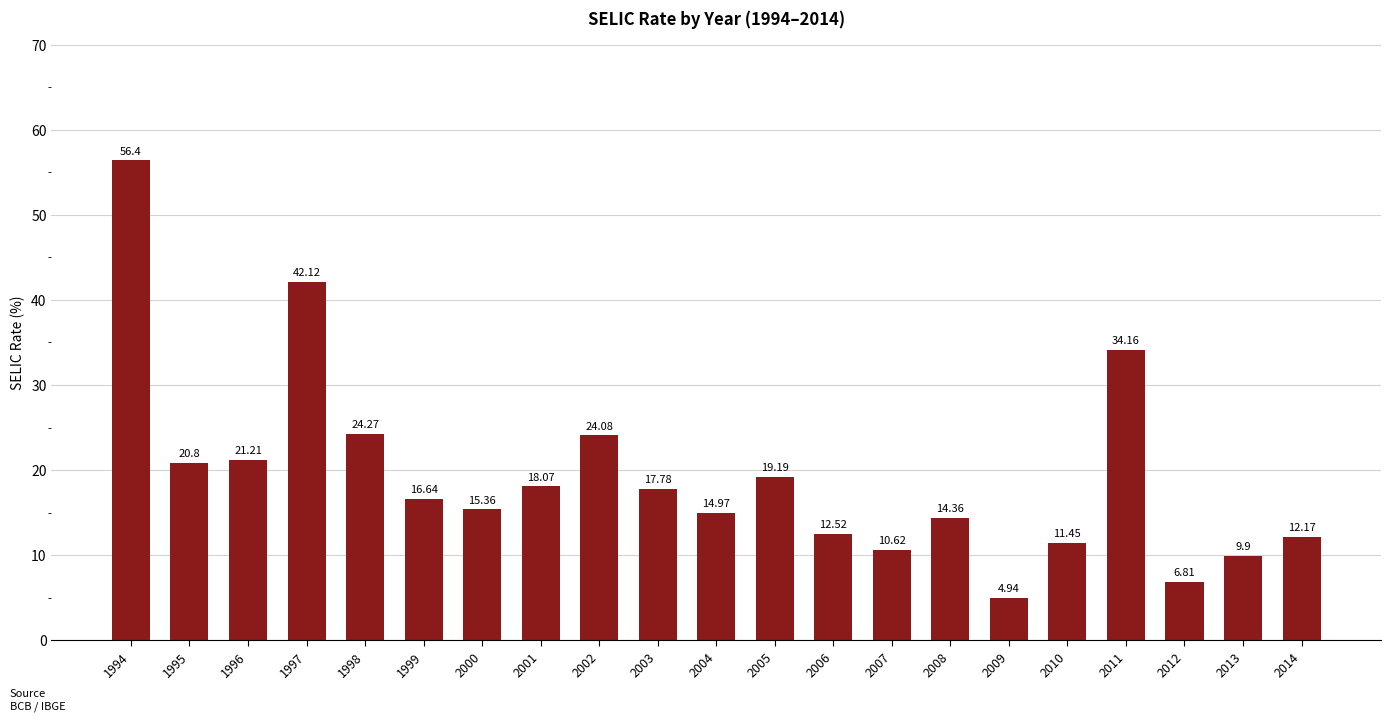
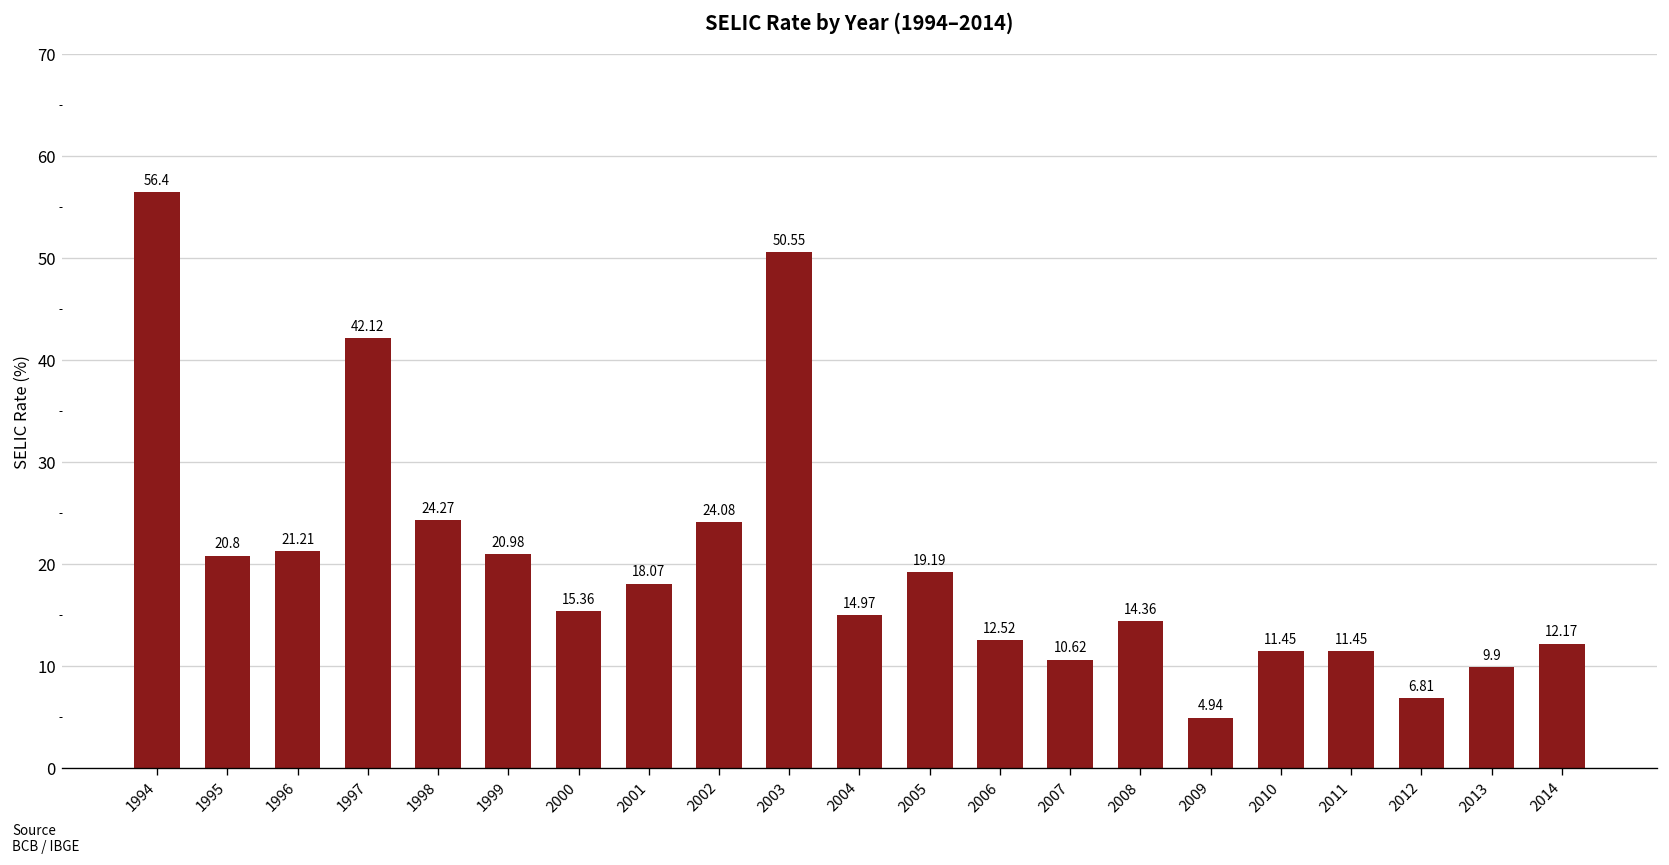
1999: 16.64 -> 20.98
2003: 17.78 -> 50.55
2011: 34.16 -> 11.45
